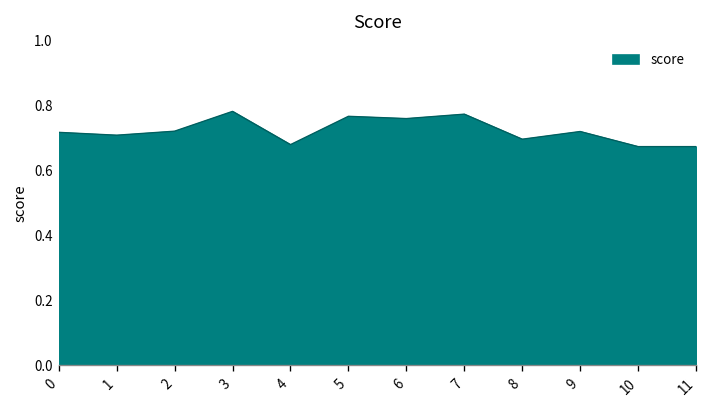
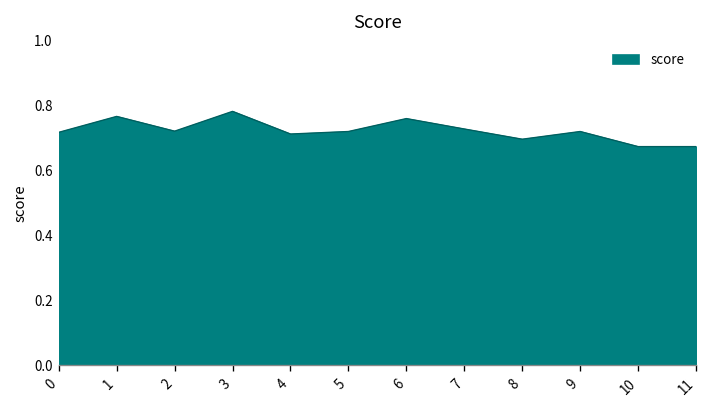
1: 0.71 -> 0.77
4: 0.68 -> 0.71
5: 0.77 -> 0.72
7: 0.77 -> 0.73
